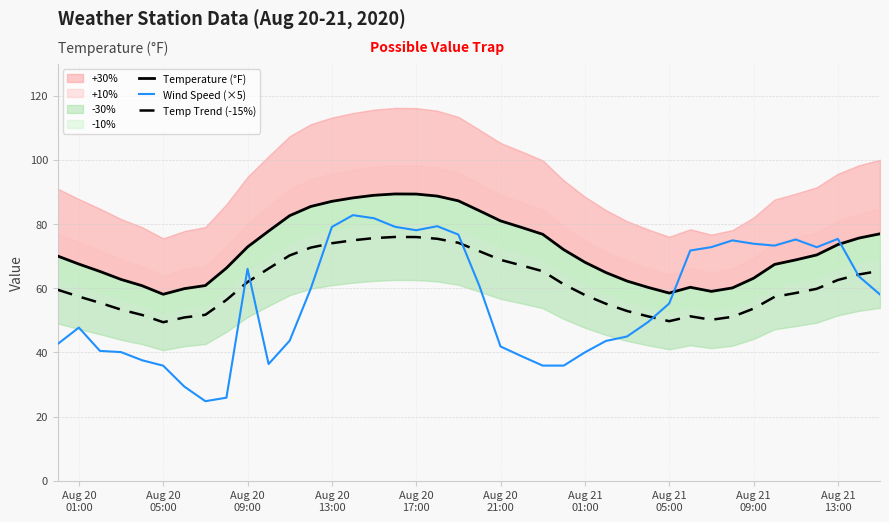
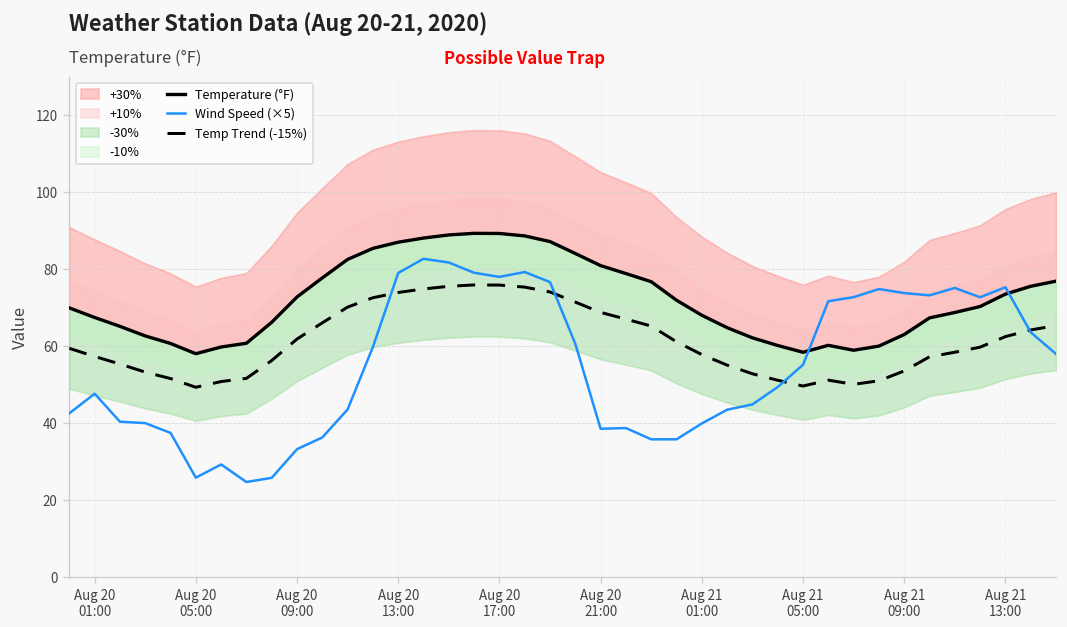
Wind Speed (×5), Aug 20 05:00: 36 -> 26
Wind Speed (×5), Aug 20 09:00: 66 -> 33
Wind Speed (×5), Aug 20 21:00: 42 -> 39
